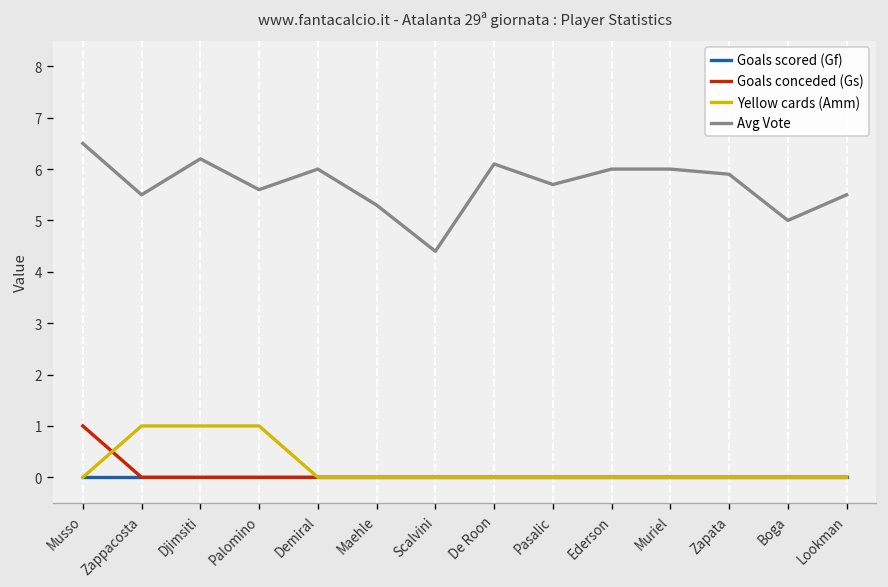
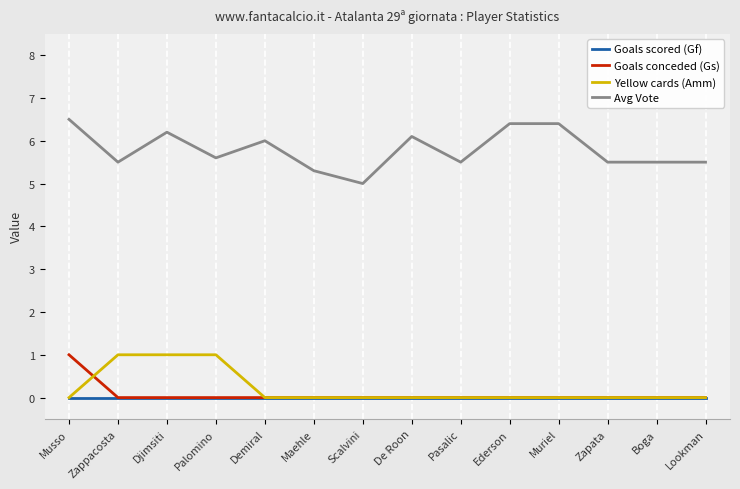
Avg Vote, Scalvini: 4.4 -> 5.0
Avg Vote, Pasalic: 5.7 -> 5.5
Avg Vote, Ederson: 6.0 -> 6.4
Avg Vote, Muriel: 6.0 -> 6.4
Avg Vote, Zapata: 5.9 -> 5.5
Avg Vote, Boga: 5.0 -> 5.5
